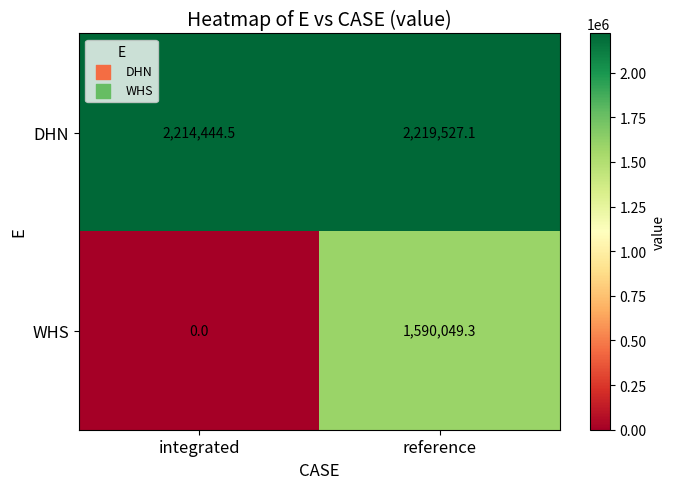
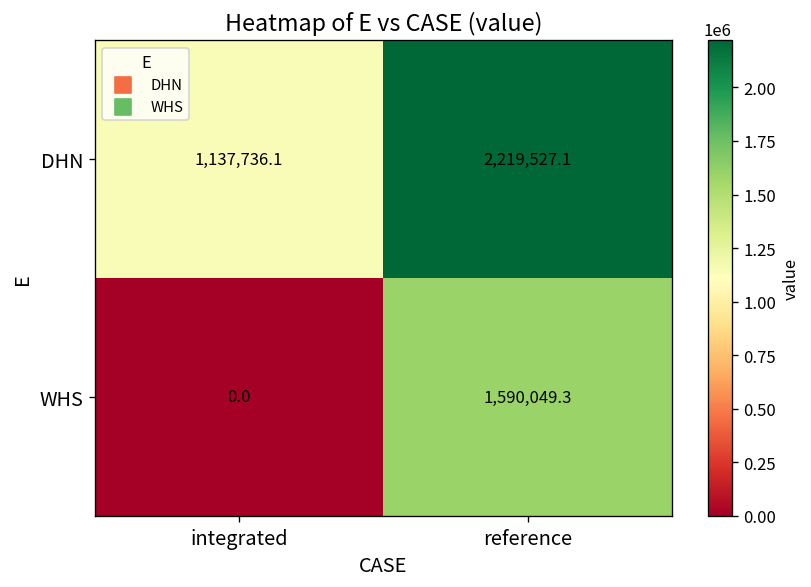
DHN, integrated: 2,214,444.5 -> 1,137,736.1
